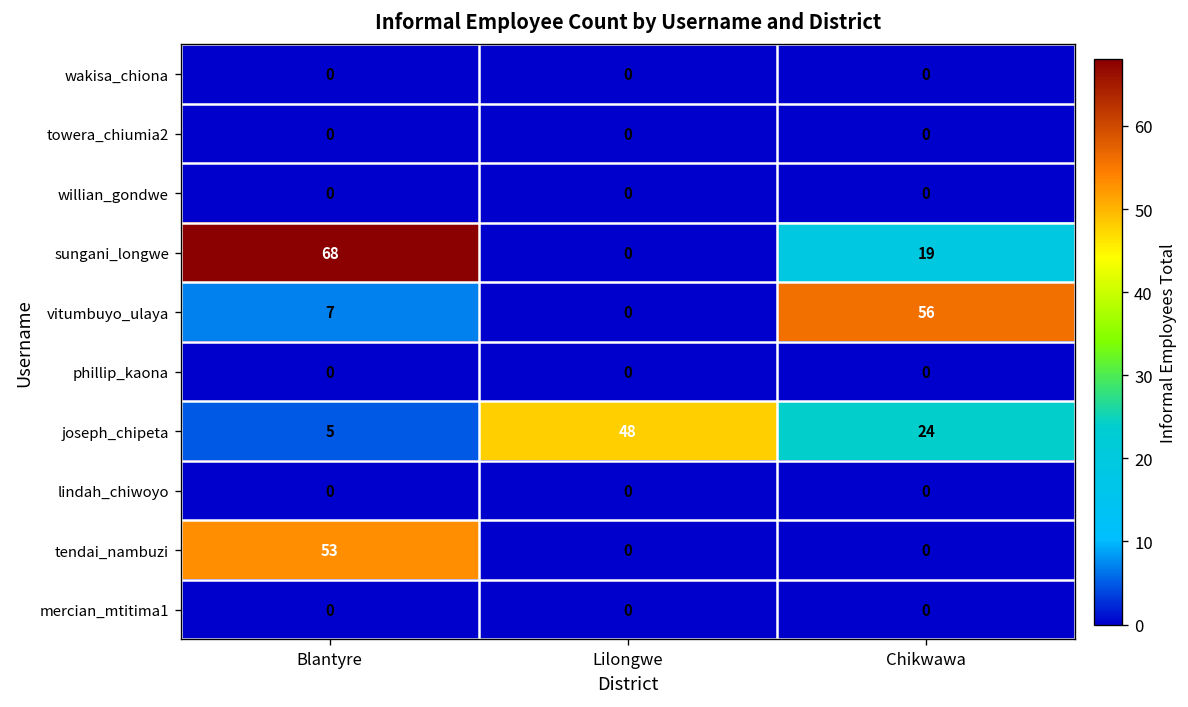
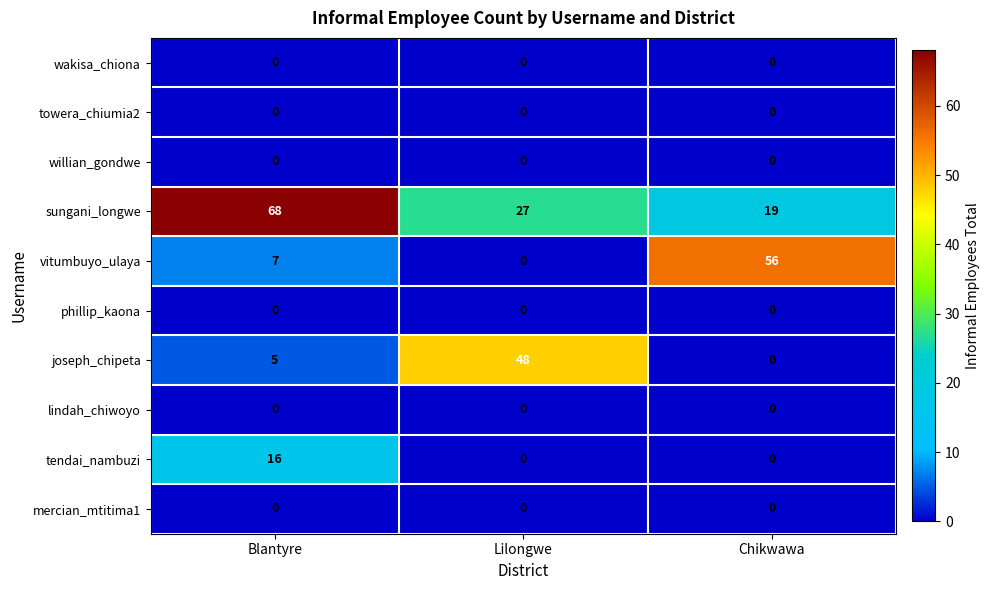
sungani_longwe, Lilongwe: 0 -> 27
joseph_chipeta, Chikwawa: 24 -> 0
tendai_nambuzi, Blantyre: 53 -> 16
